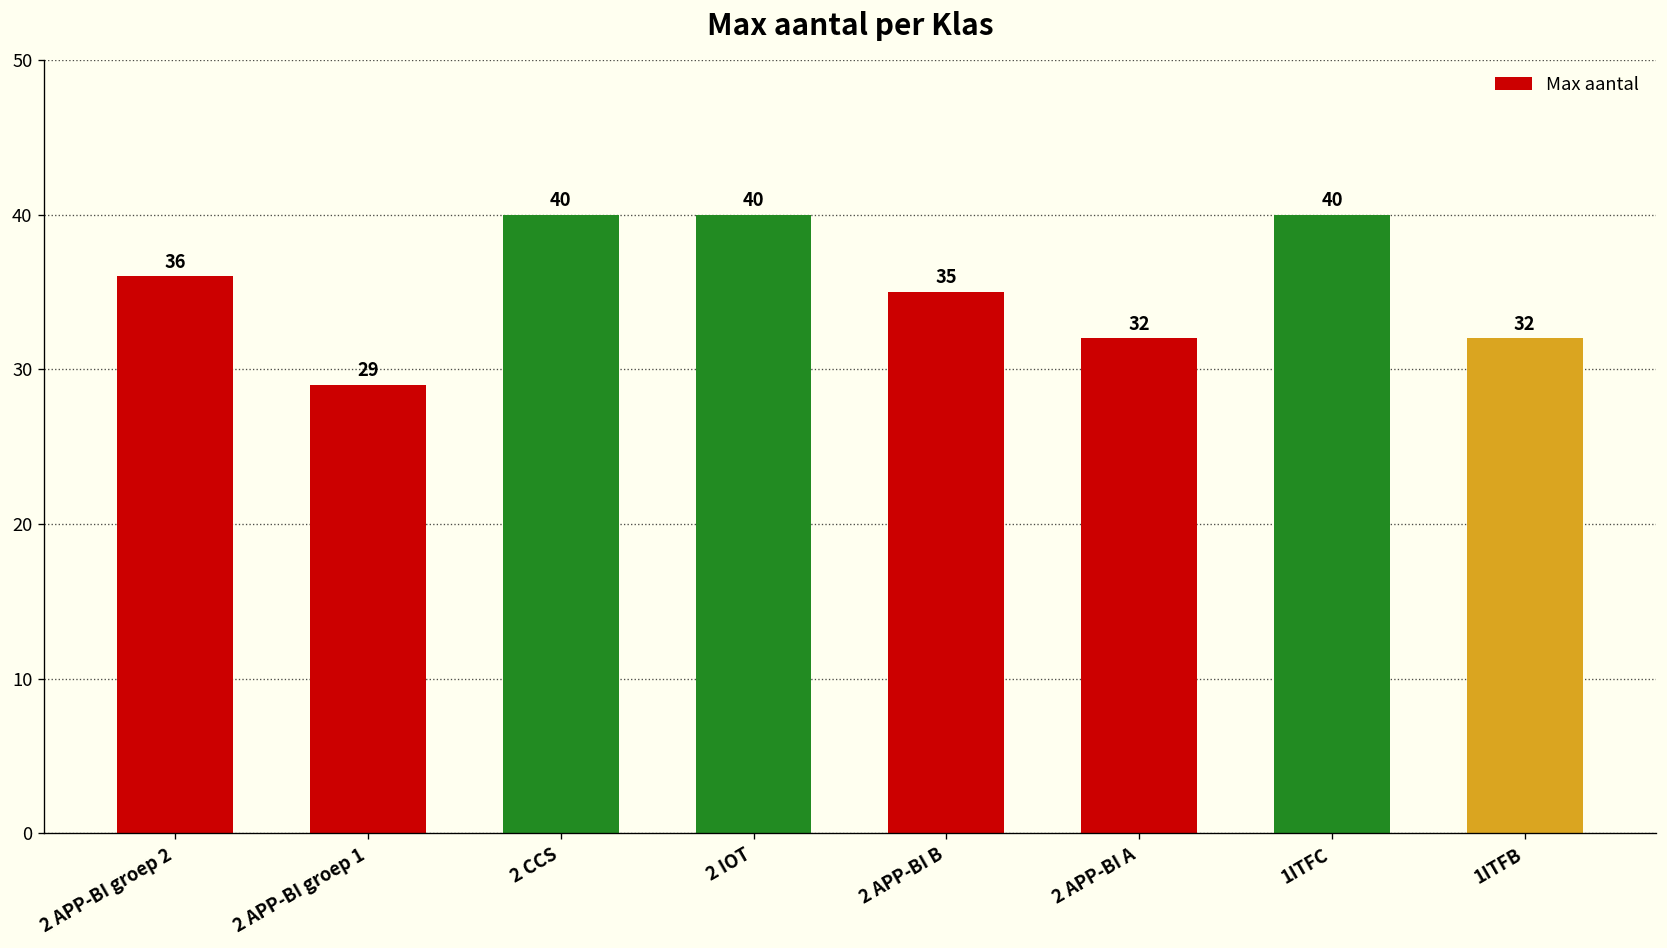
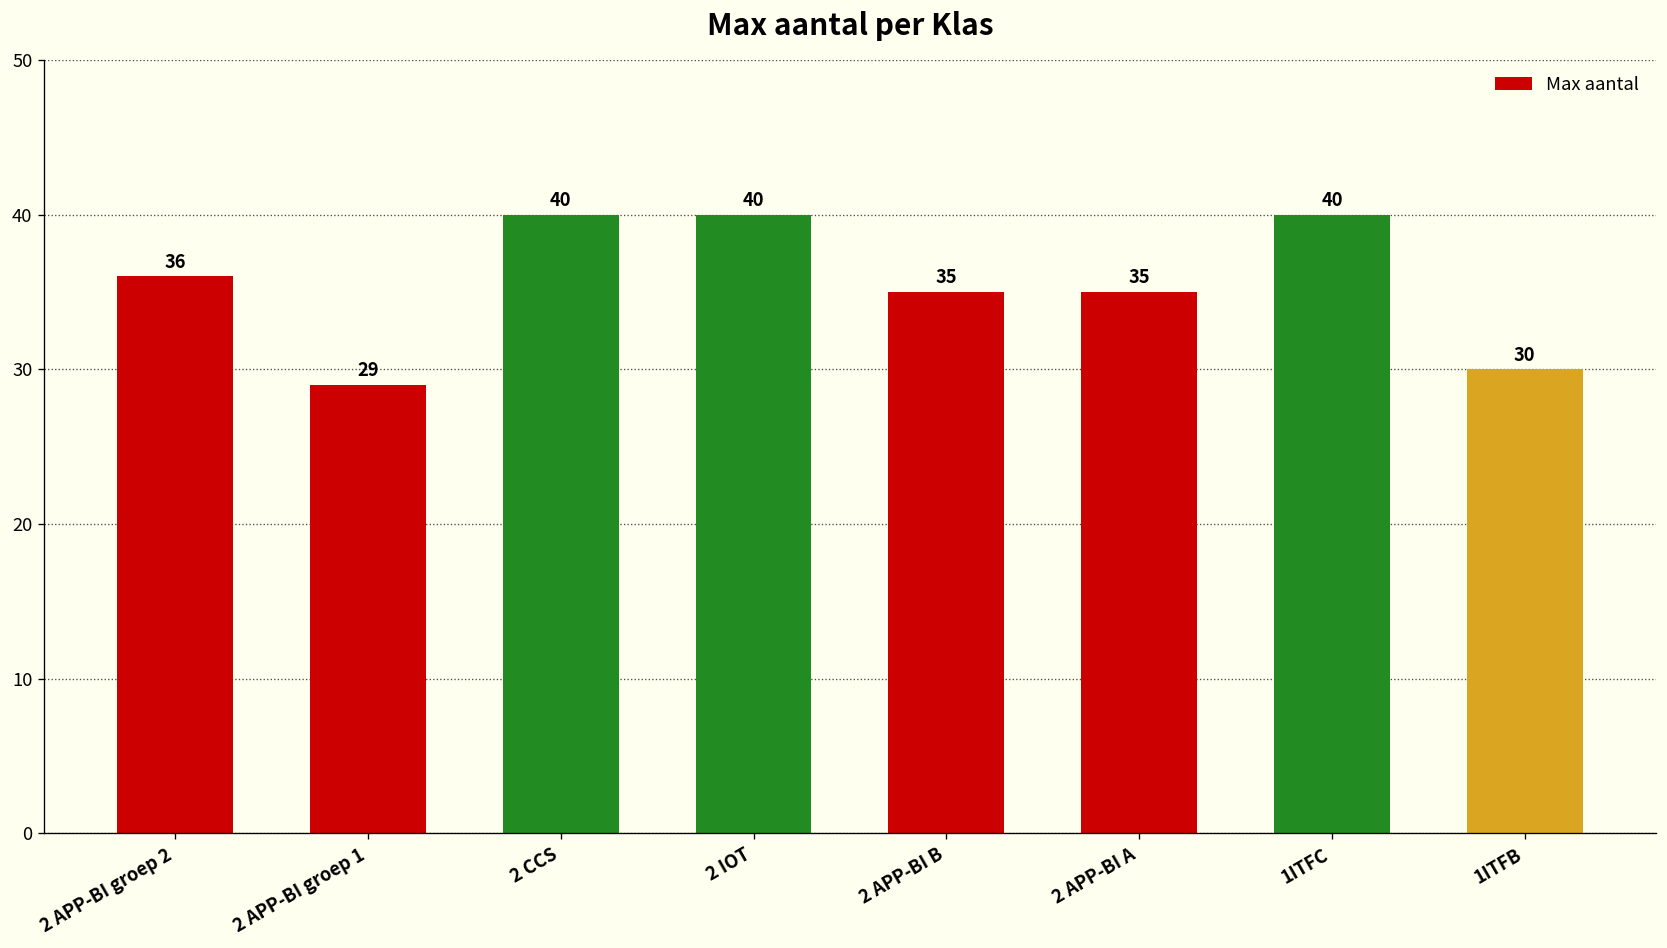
2 APP-BI A: 32 -> 35
1ITFB: 32 -> 30
